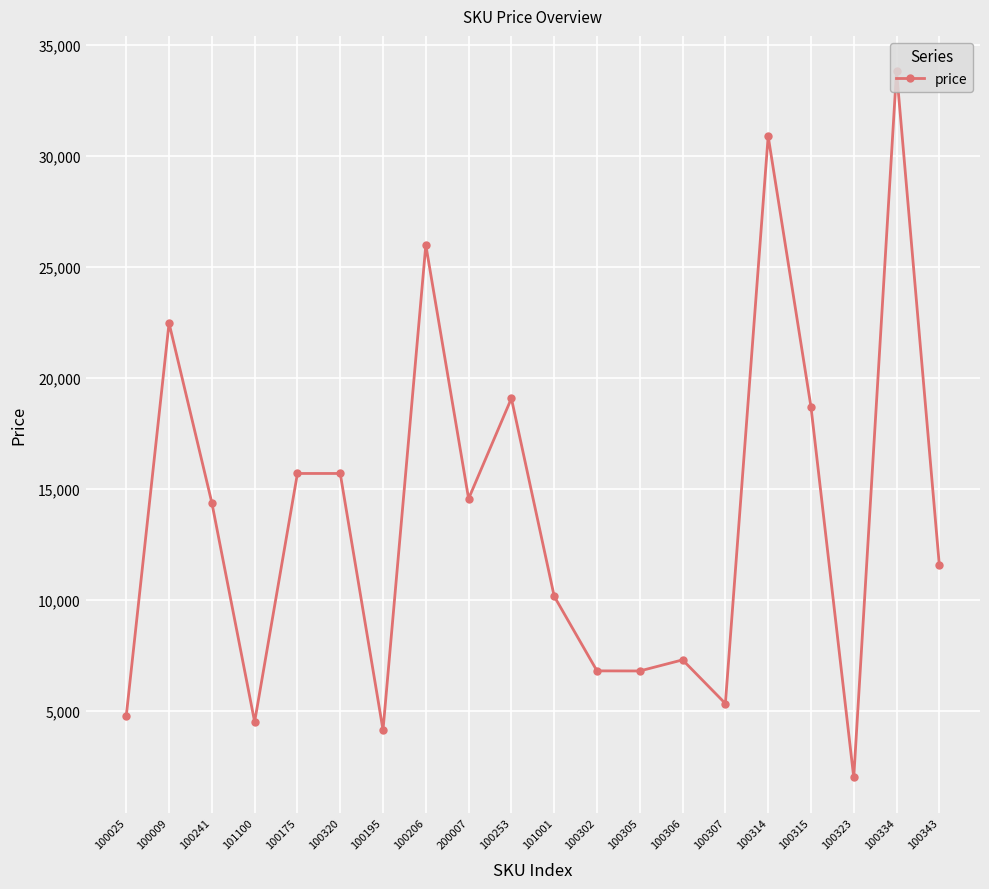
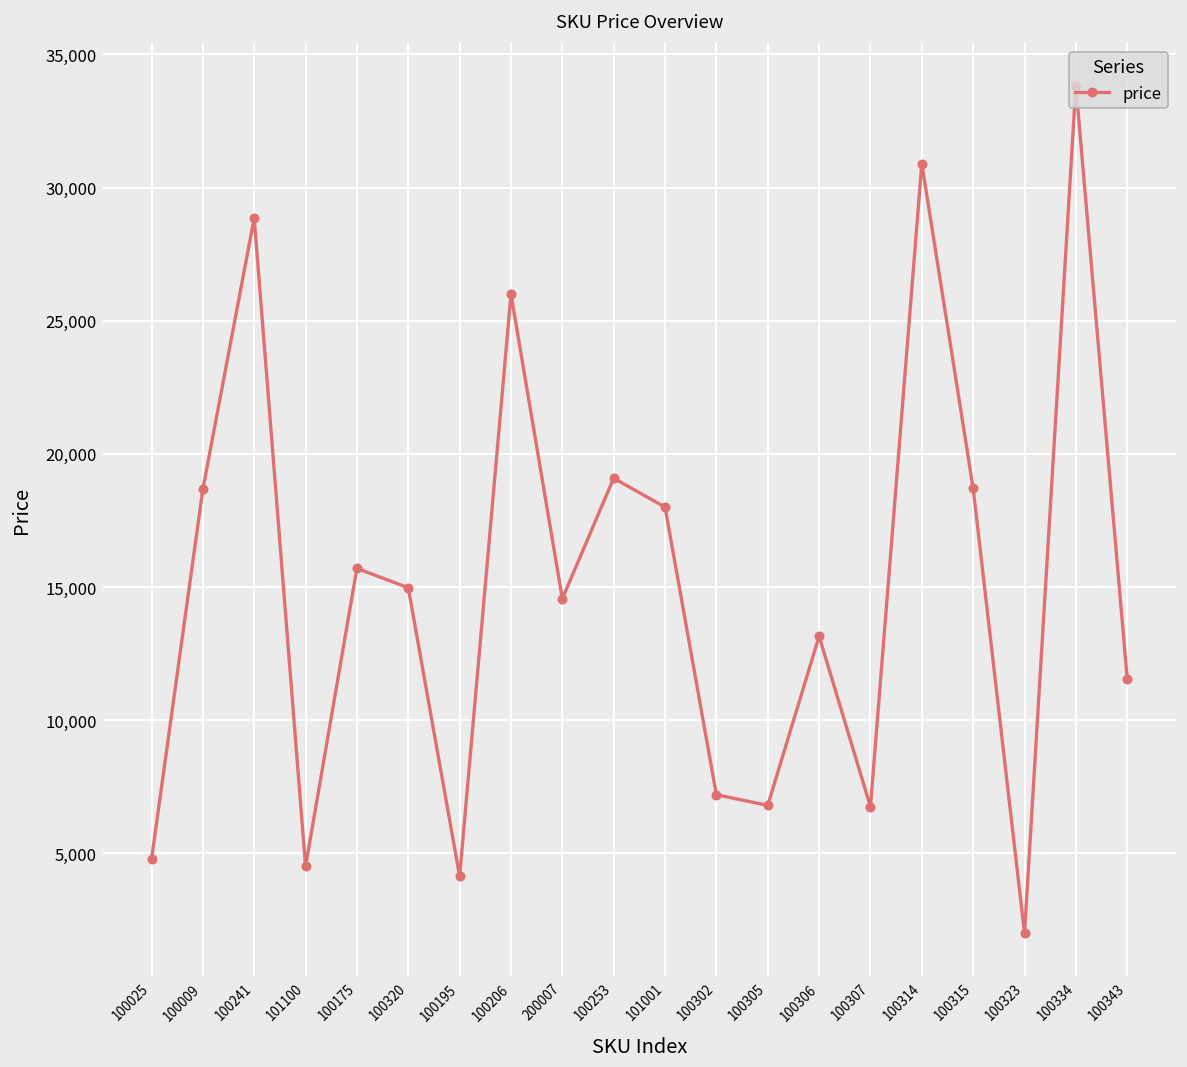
100009: 22,500 -> 18,700
100241: 14,400 -> 28,900
100320: 15,700 -> 15,000
101001: 10,200 -> 18,000
100302: 6,800 -> 7,200
100306: 7,300 -> 13,200
100307: 5,300 -> 6,800
